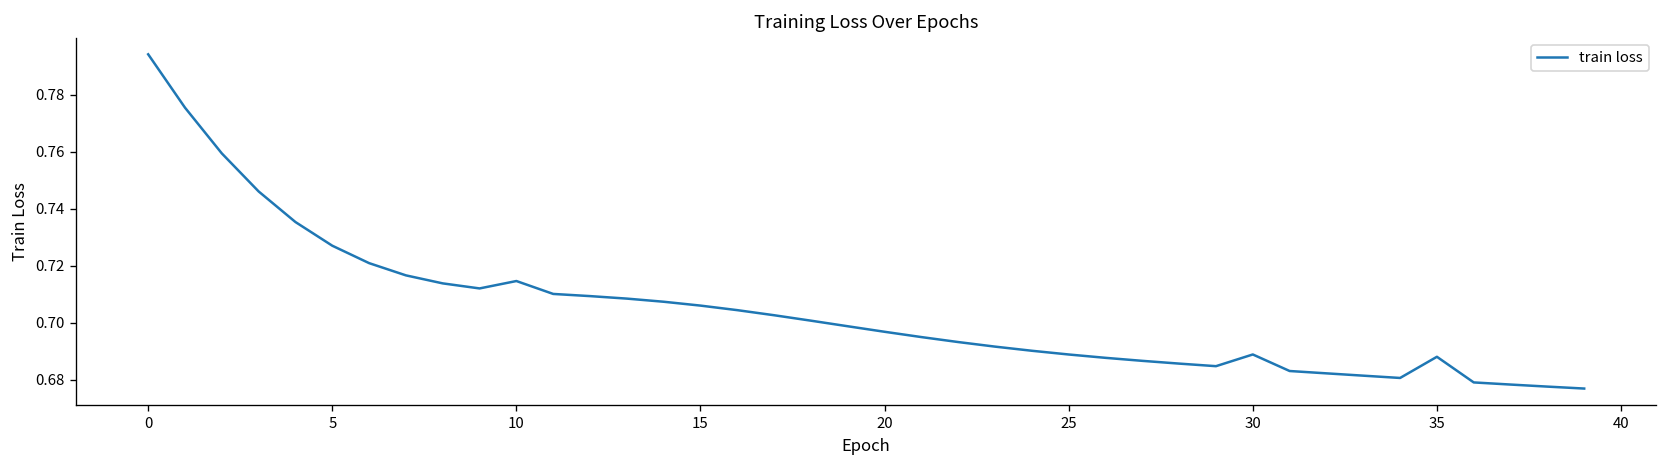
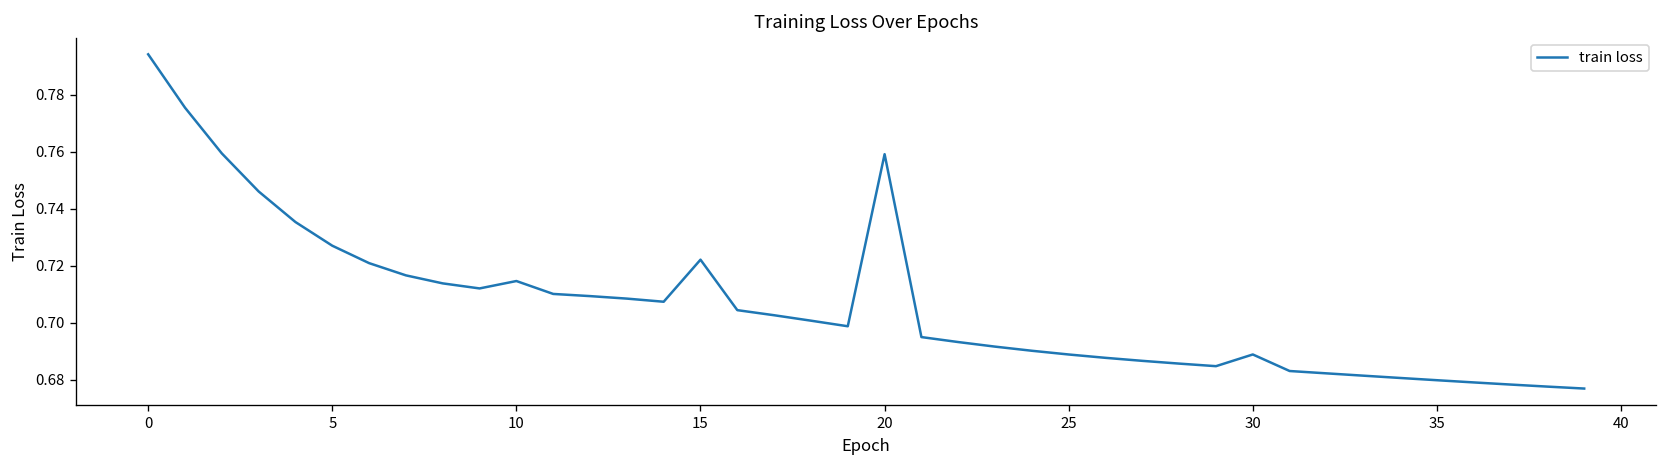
15: 0.706 -> 0.722
20: 0.697 -> 0.759
35: 0.688 -> 0.680
